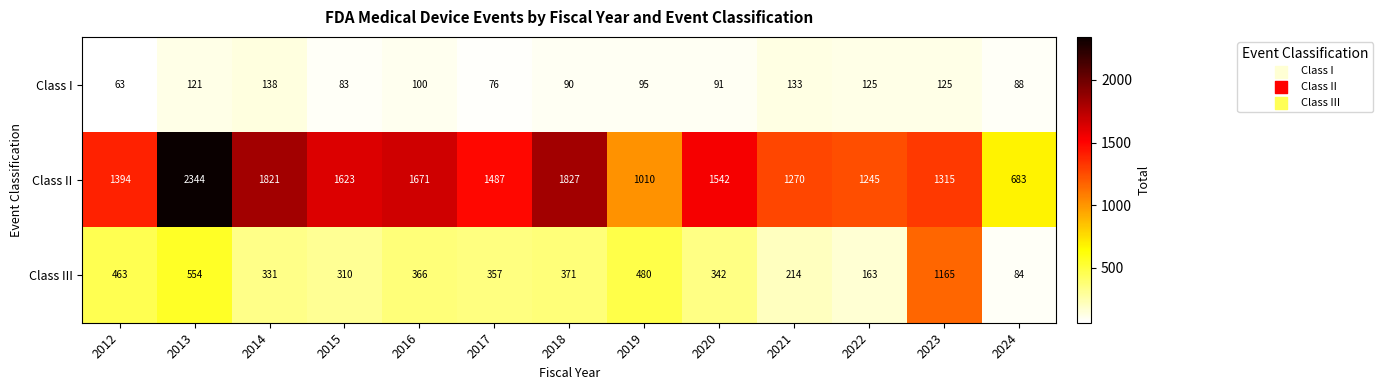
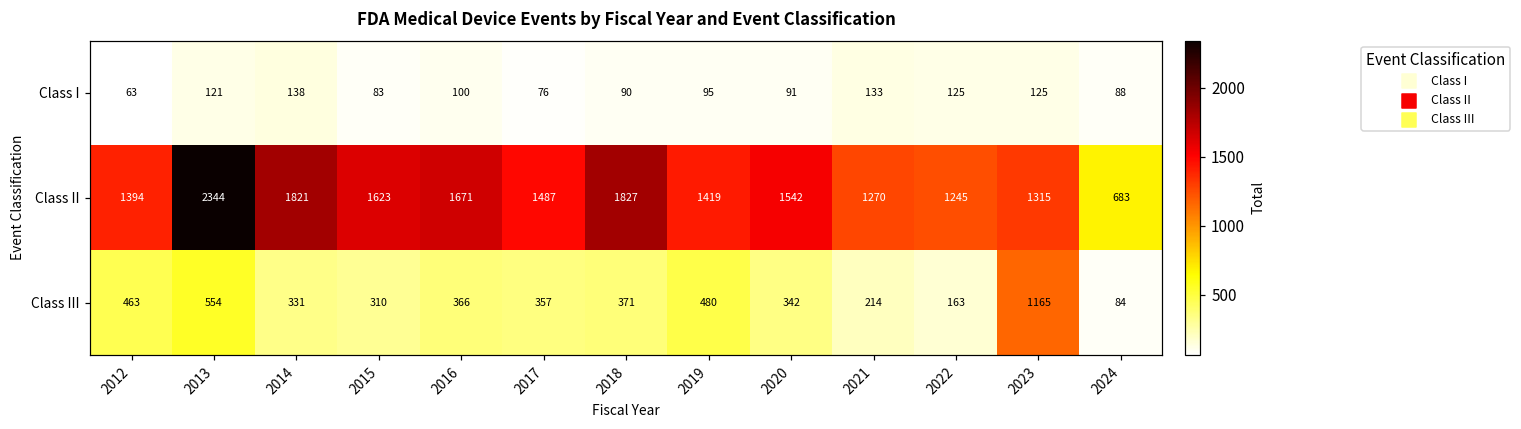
Class II, 2019: 1010 -> 1419
